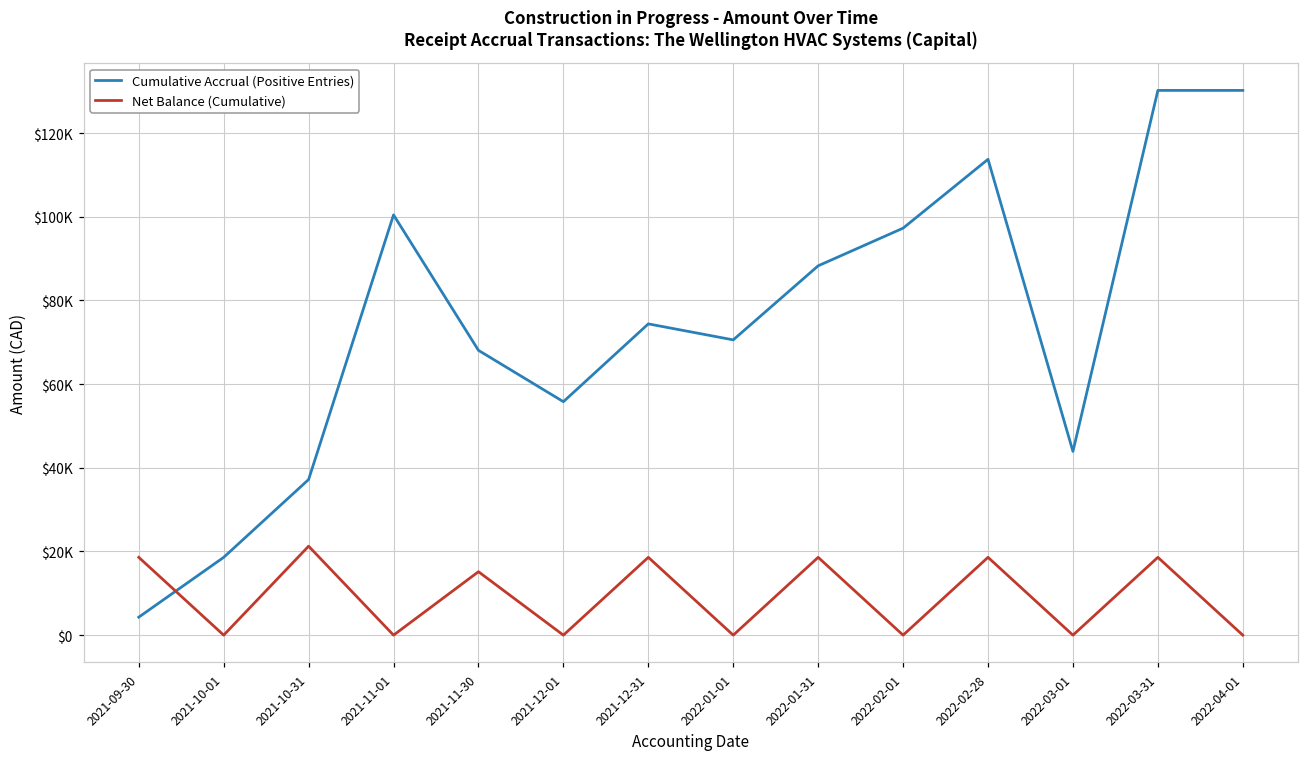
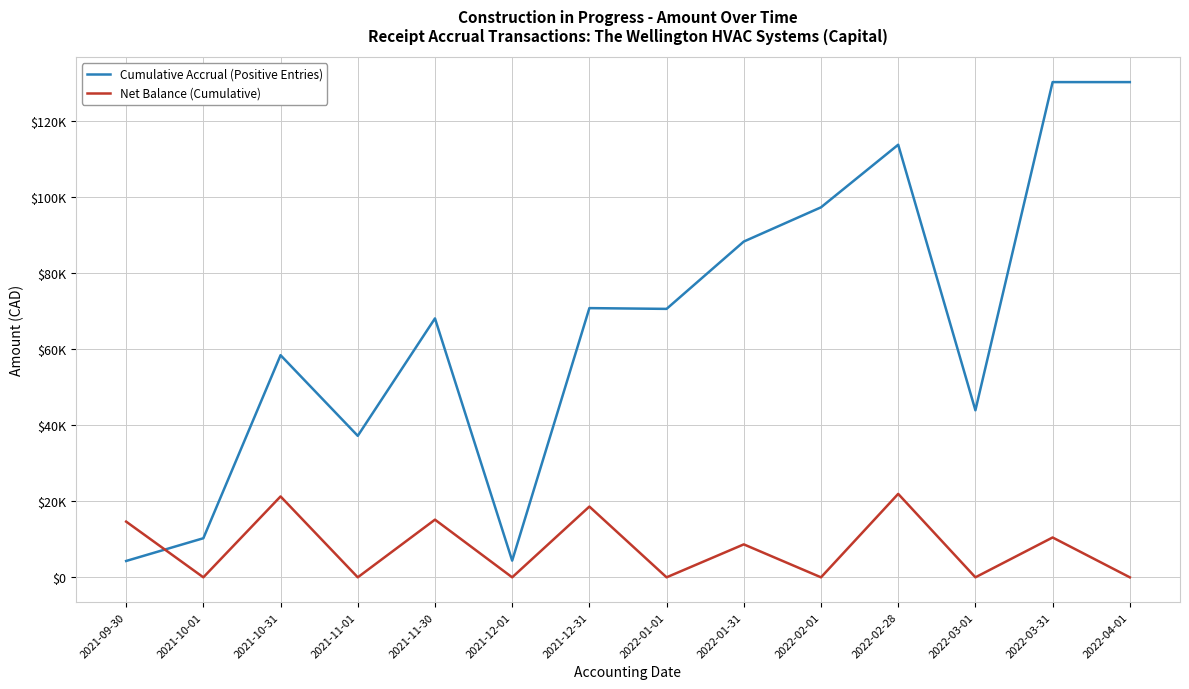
Net Balance (Cumulative), 2021-09-30: $19000 -> $15000
Cumulative Accrual (Positive Entries), 2021-10-01: $19000 -> $10000
Cumulative Accrual (Positive Entries), 2021-10-31: $37000 -> $58000
Cumulative Accrual (Positive Entries), 2021-11-01: $100000 -> $37000
Cumulative Accrual (Positive Entries), 2021-12-01: $56000 -> $4000
Cumulative Accrual (Positive Entries), 2021-12-31: $74000 -> $71000
Net Balance (Cumulative), 2022-01-31: $19000 -> $9000
Net Balance (Cumulative), 2022-02-28: $19000 -> $22000
Net Balance (Cumulative), 2022-03-31: $19000 -> $10000
